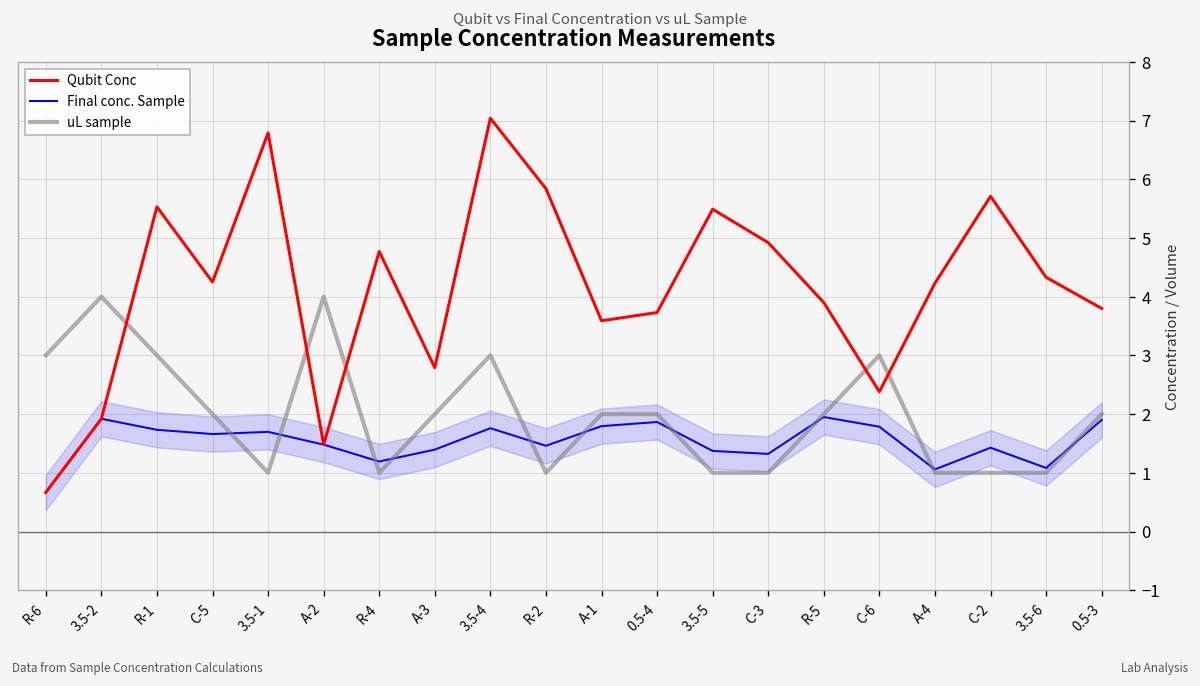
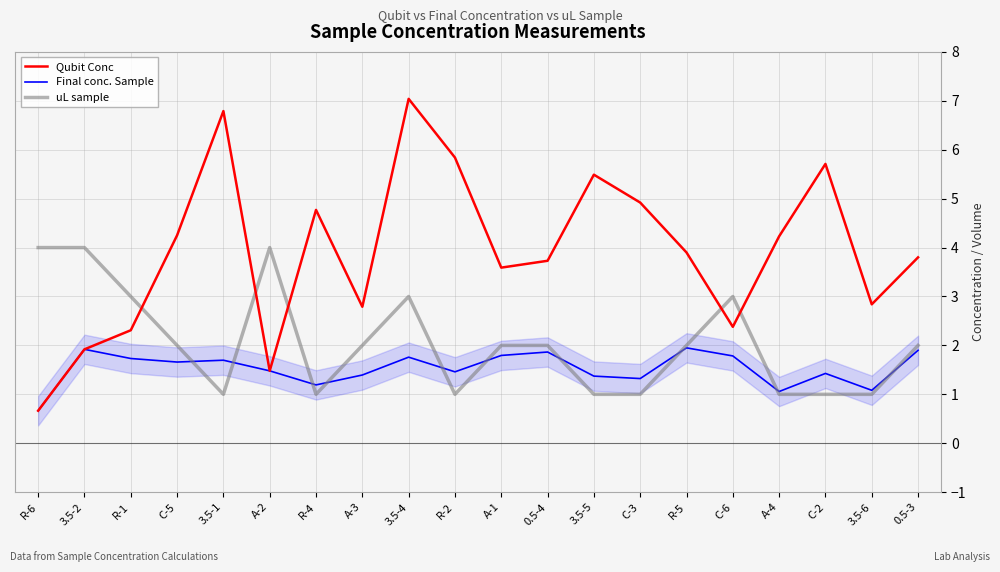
uL sample, R-6: 3 -> 4
Qubit Conc, R-1: 5.5 -> 2.3
Qubit Conc, 3.5-6: 4.3 -> 2.8
